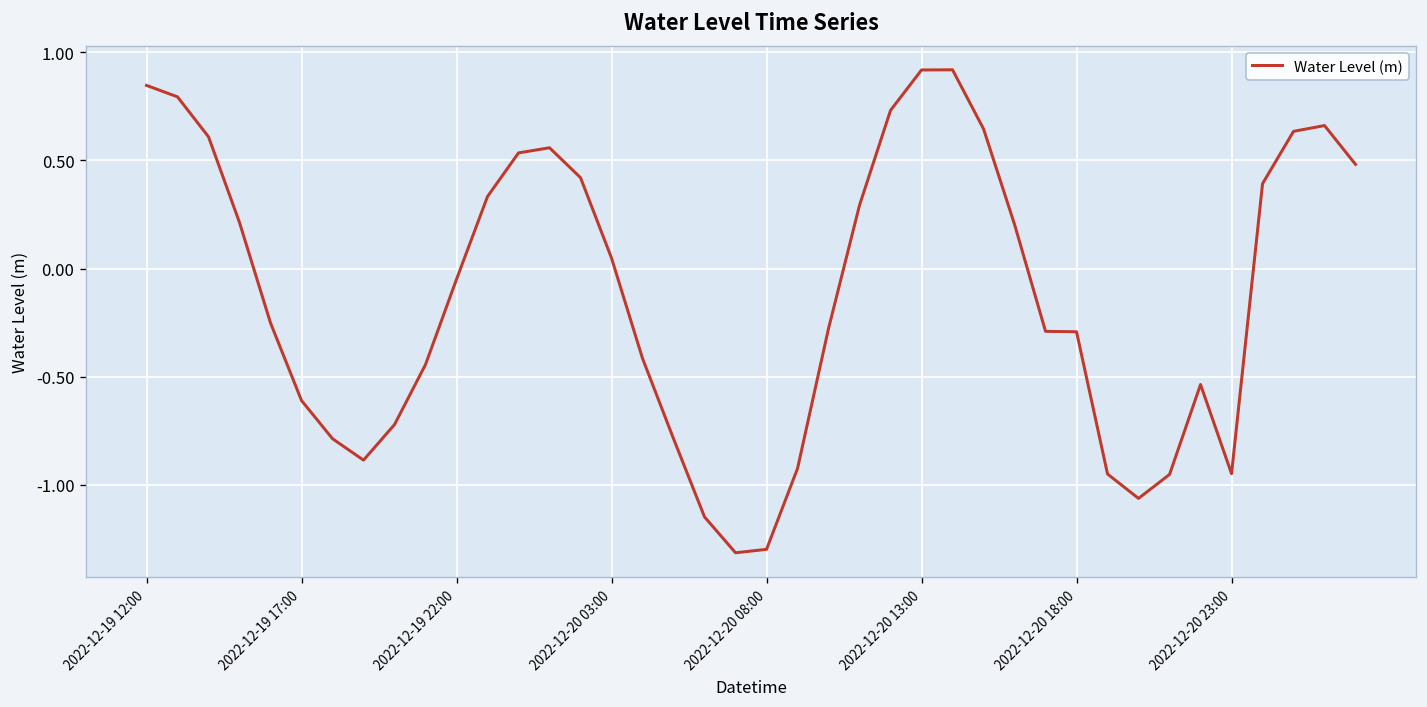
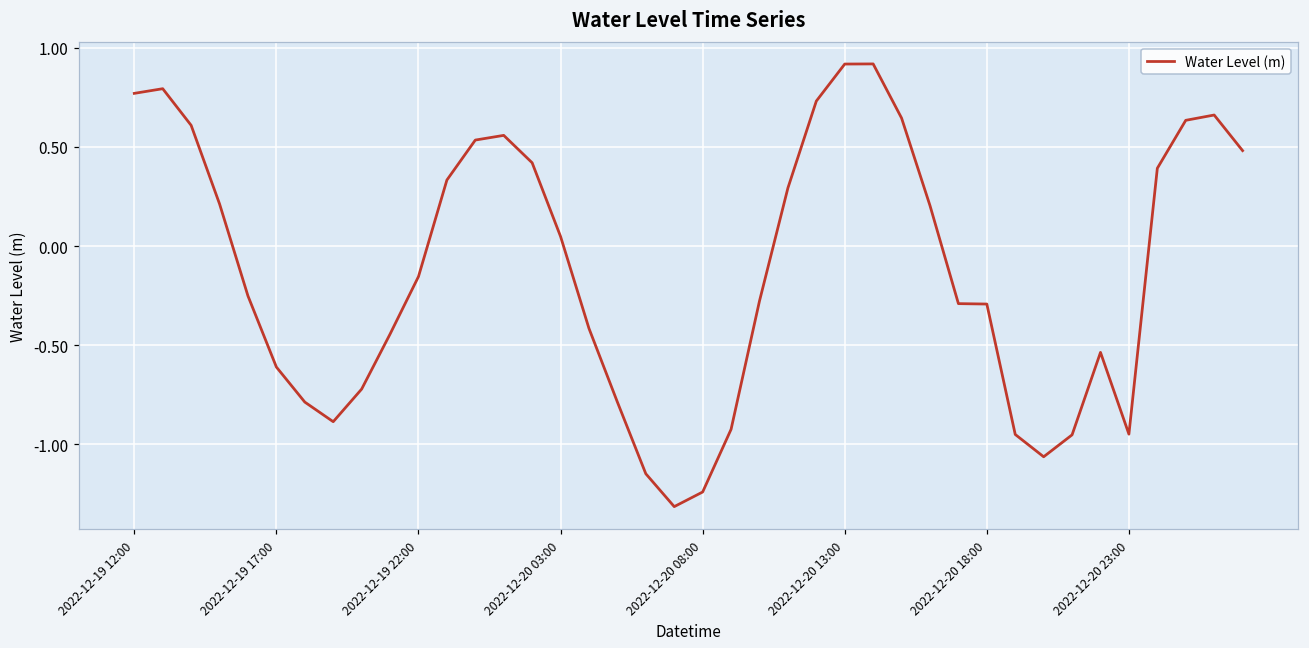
2022-12-19 12:00: 0.85 -> 0.77
2022-12-19 22:00: -0.05 -> -0.15
2022-12-20 08:00: -1.30 -> -1.24
